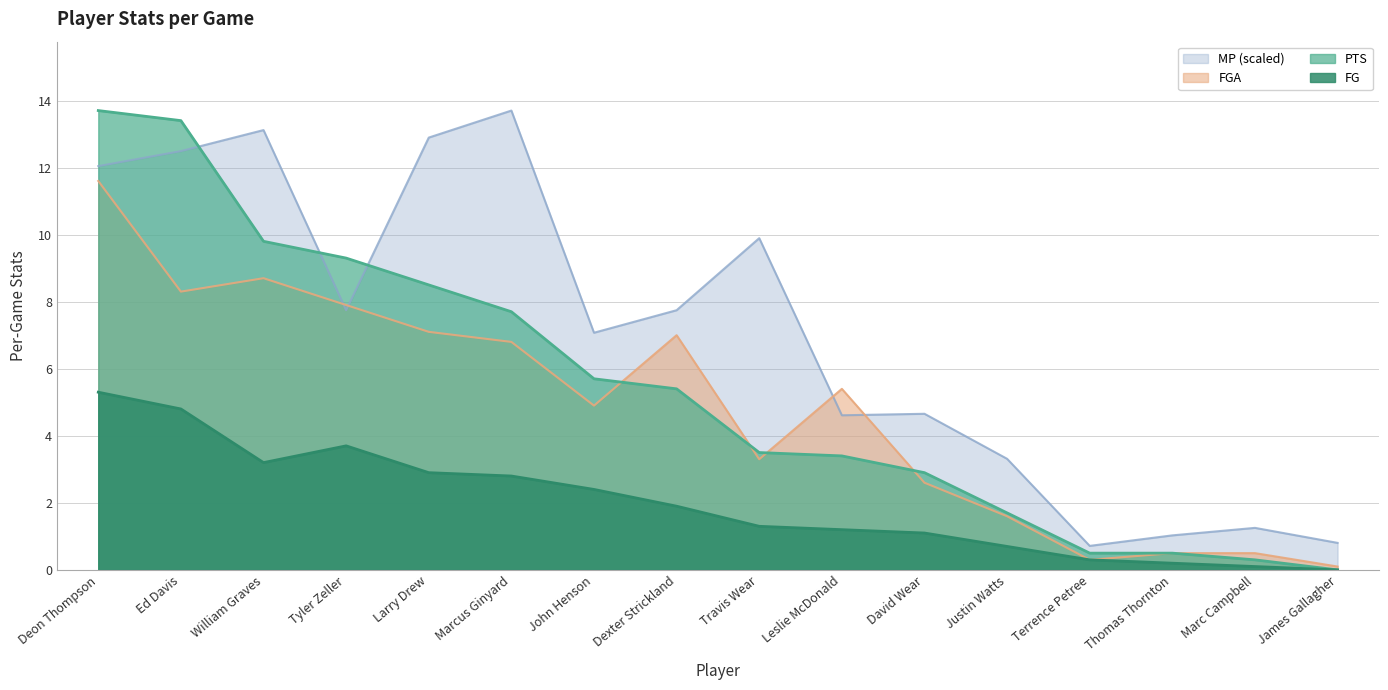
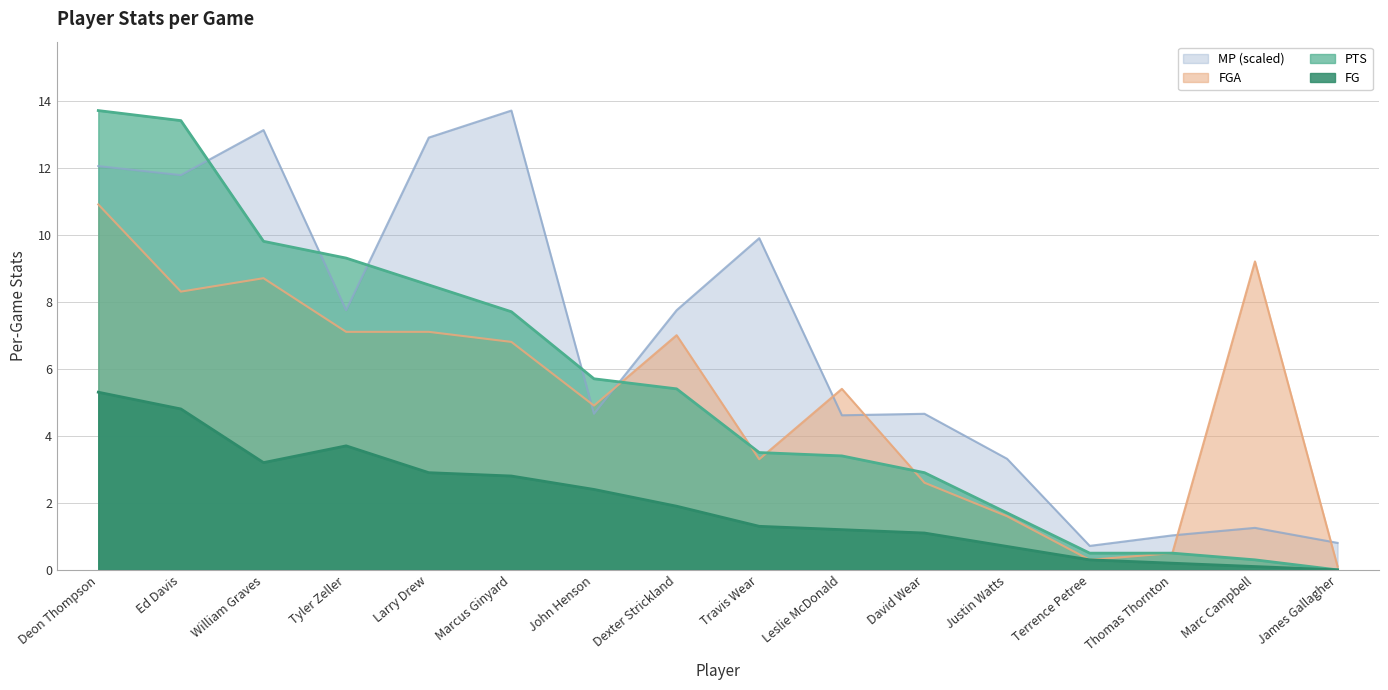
FGA, Deon Thompson: 11.6 -> 10.9
MP (scaled), Ed Davis: 12.5 -> 11.8
FGA, Tyler Zeller: 7.9 -> 7.1
MP (scaled), John Henson: 7.1 -> 4.7
FGA, Marc Campbell: 0.5 -> 9.2
